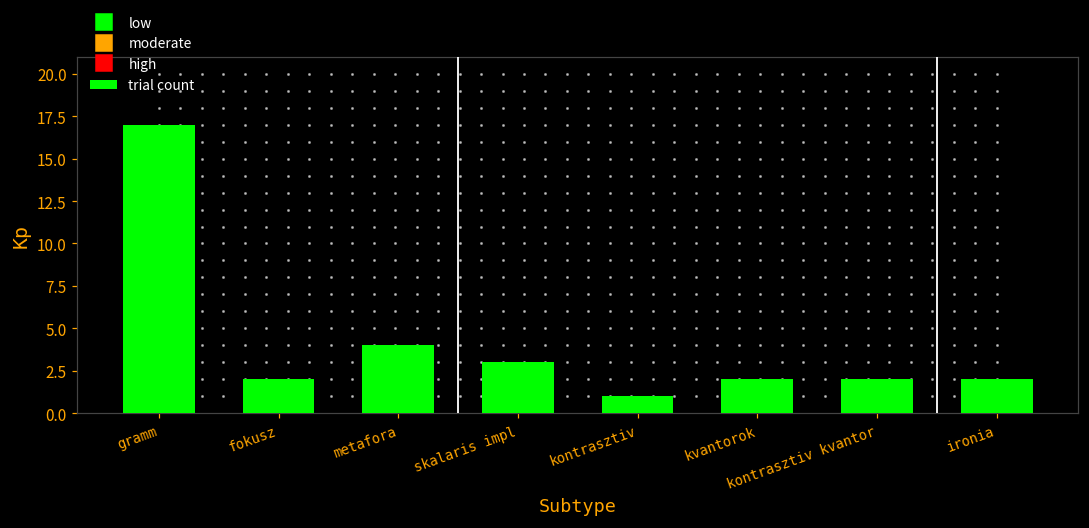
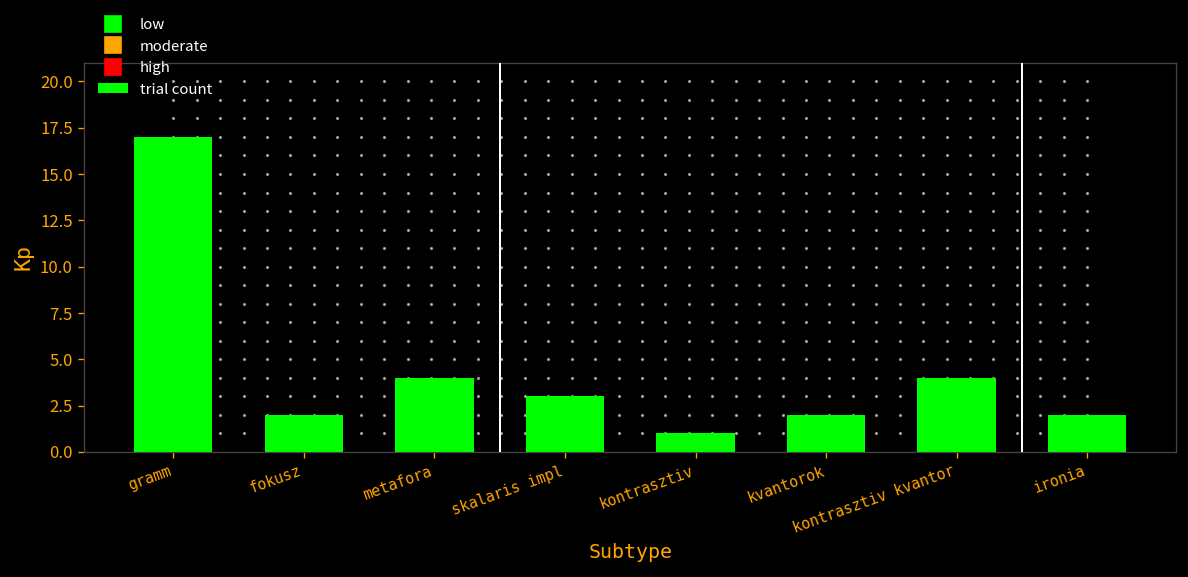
trial count, kontrasztiv kvantor: 2 -> 4
